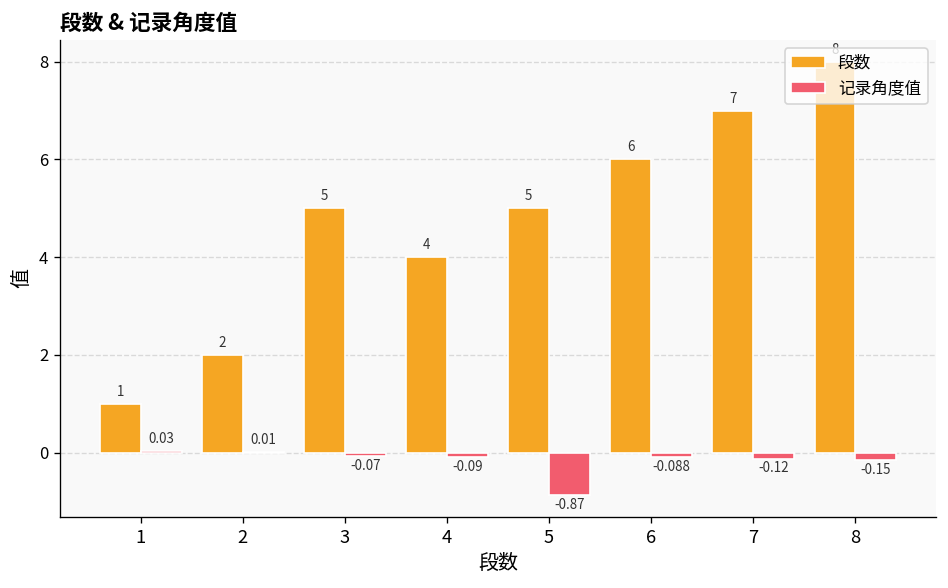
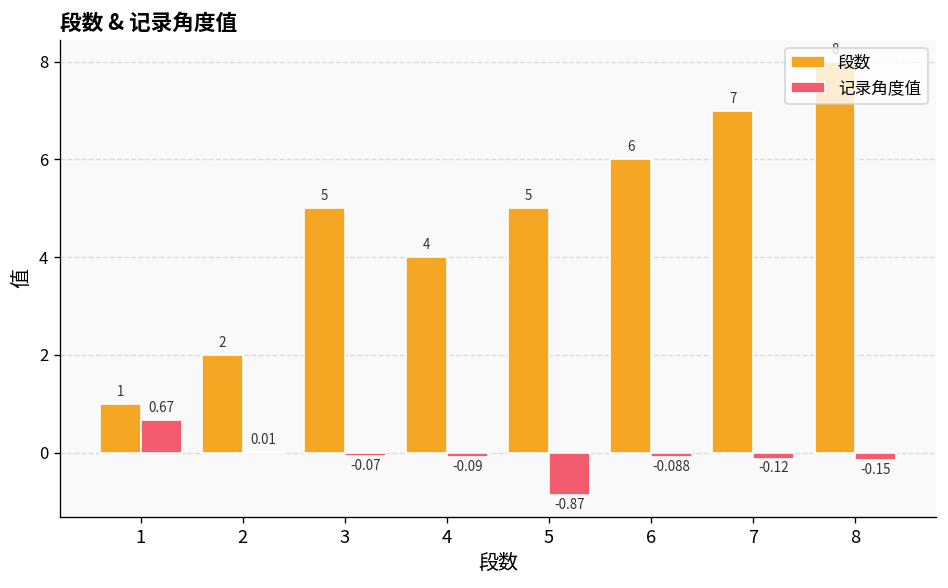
记录角度值, 1: 0.03 -> 0.67
